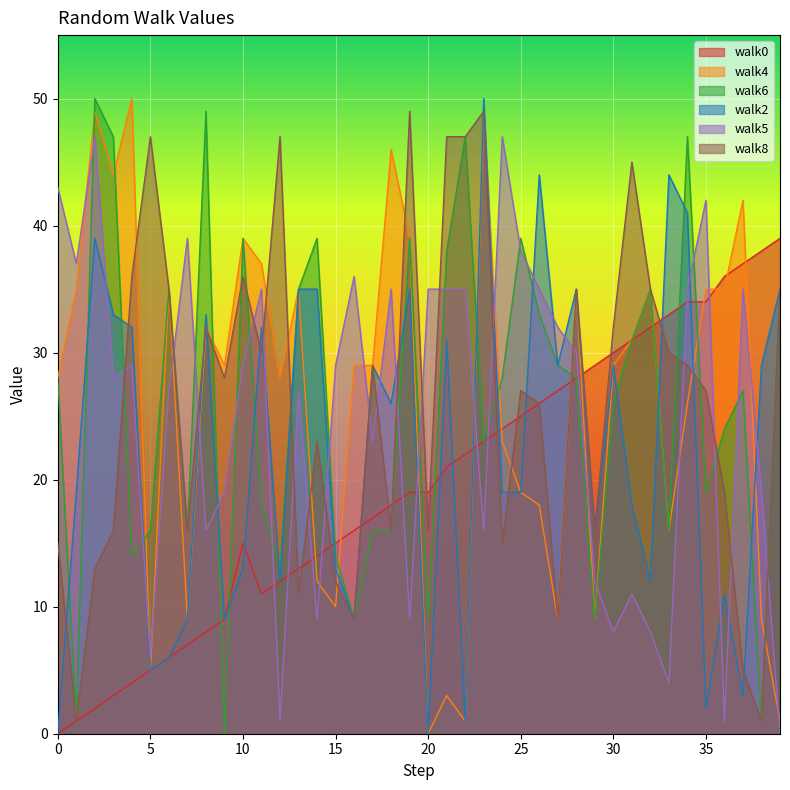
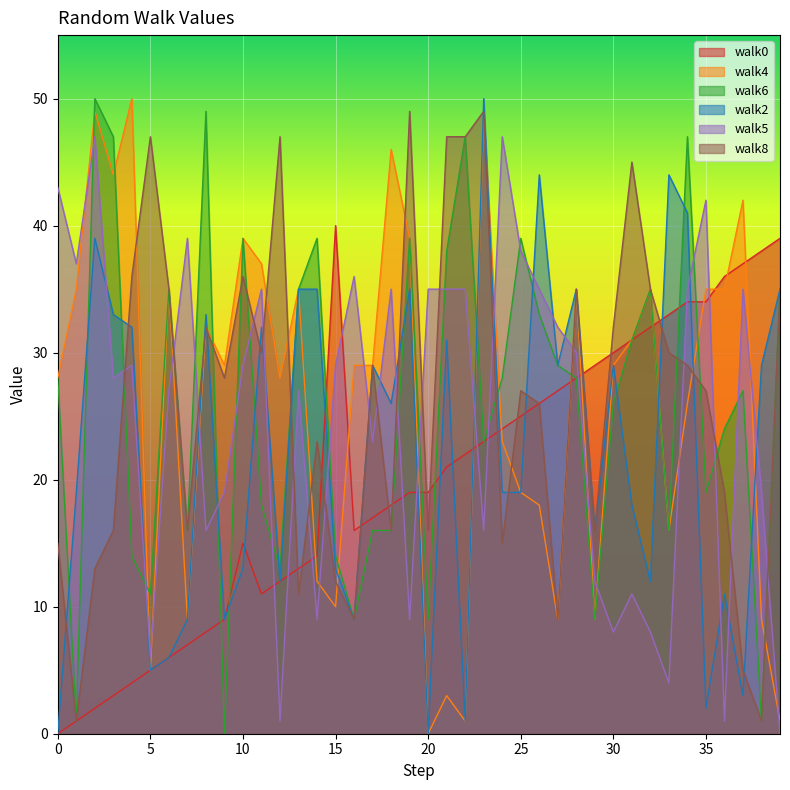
walk6, 5: 16 -> 11
walk0, 15: 15 -> 40
